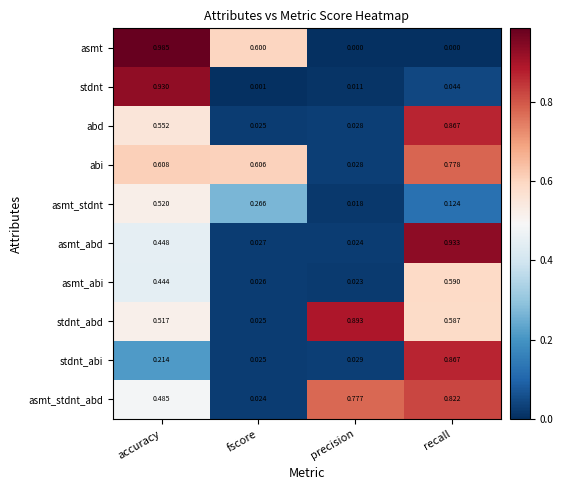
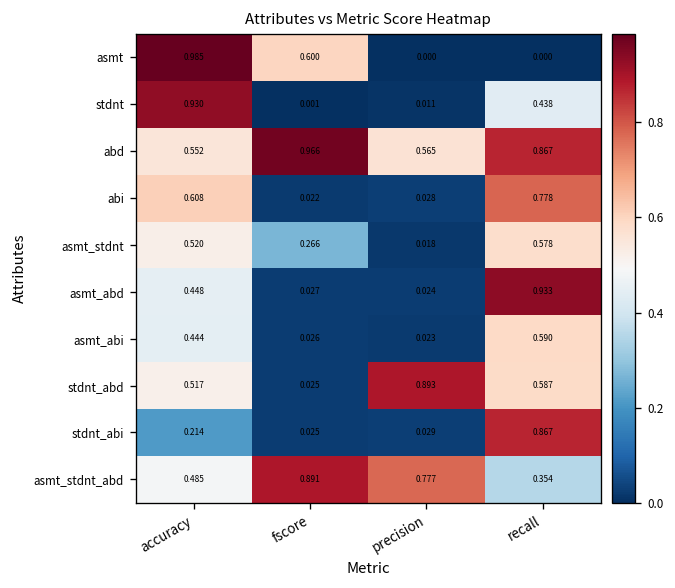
stdnt, recall: 0.044 -> 0.438
abd, fscore: 0.025 -> 0.966
abd, precision: 0.028 -> 0.565
abi, fscore: 0.606 -> 0.022
asmt_stdnt, recall: 0.124 -> 0.578
asmt_stdnt_abd, fscore: 0.024 -> 0.891
asmt_stdnt_abd, recall: 0.822 -> 0.354
